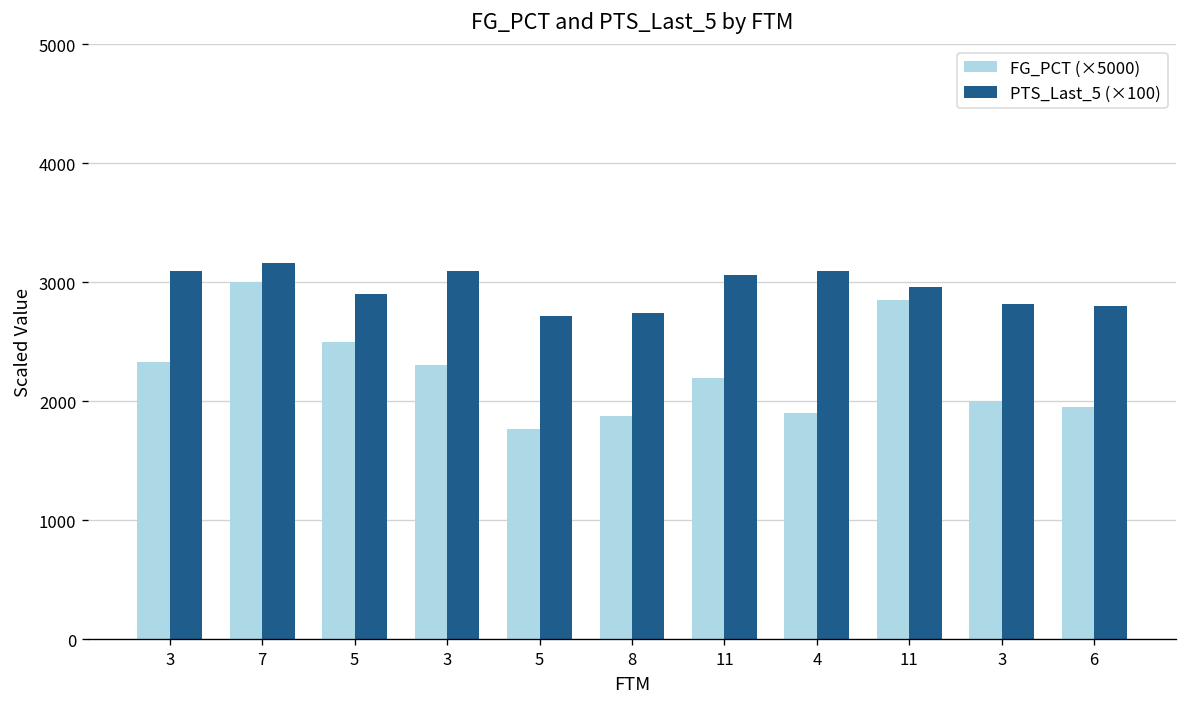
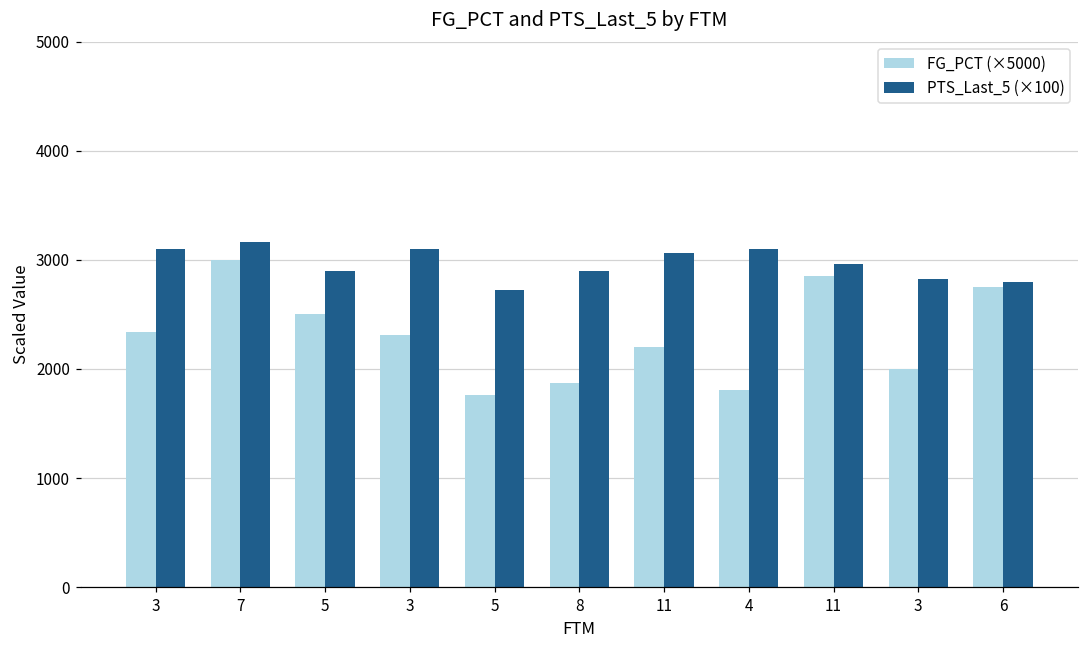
PTS_Last_5 (×100), 8: 2700 -> 2900
FG_PCT (×5000), 4: 1900 -> 1800
FG_PCT (×5000), 6: 2000 -> 2800
